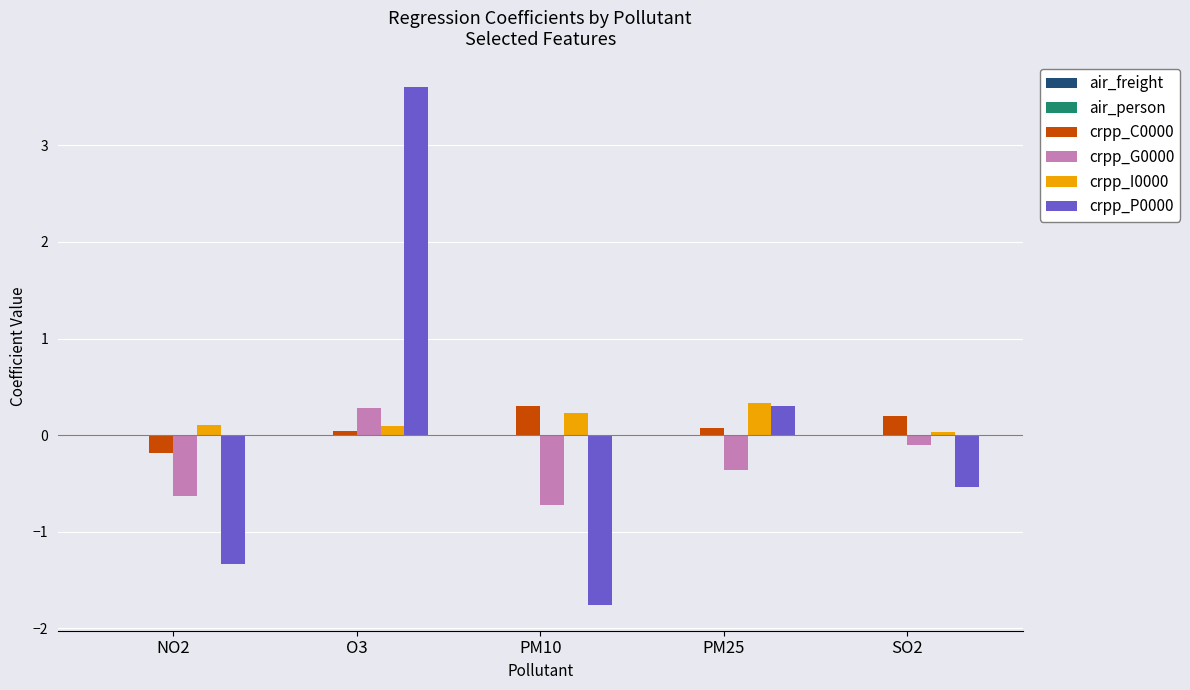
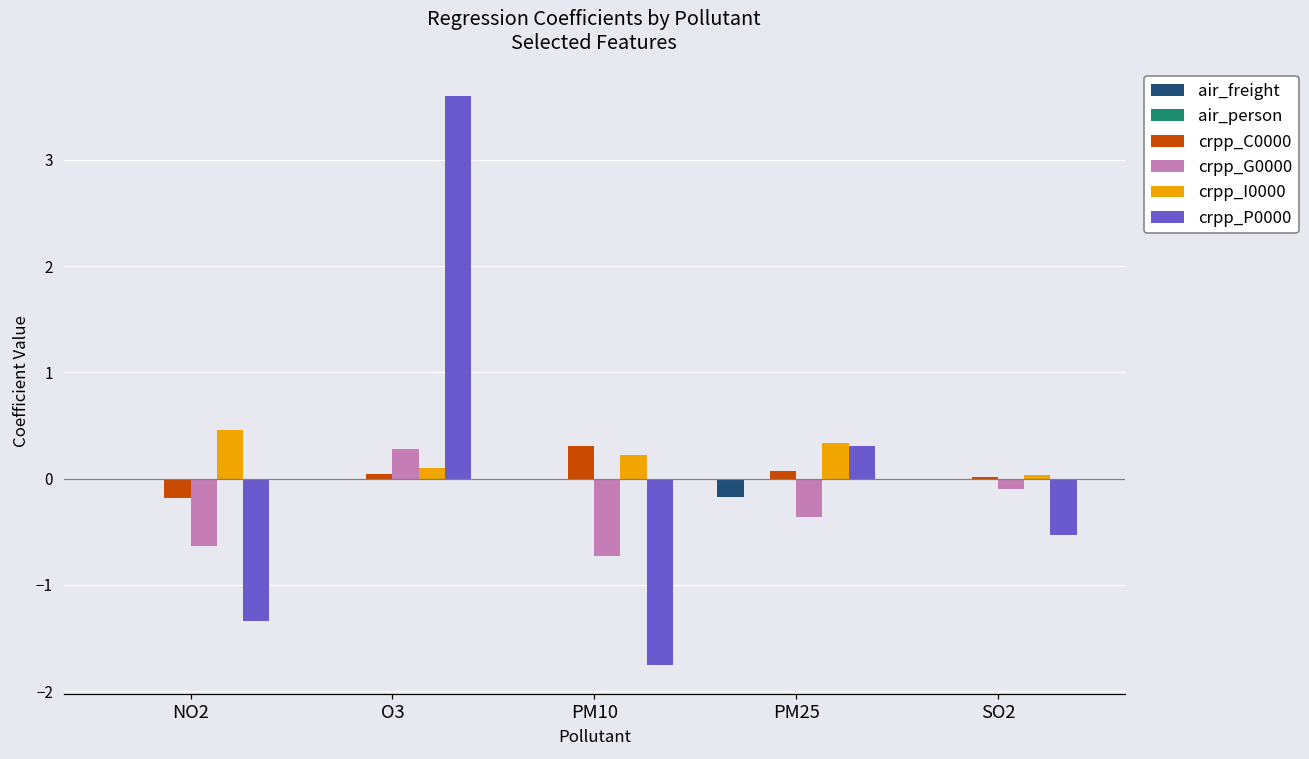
crpp_I0000, NO2: 0.1 -> 0.5
air_freight, PM25: 0.0 -> -0.2
crpp_C0000, SO2: 0.2 -> 0.0
